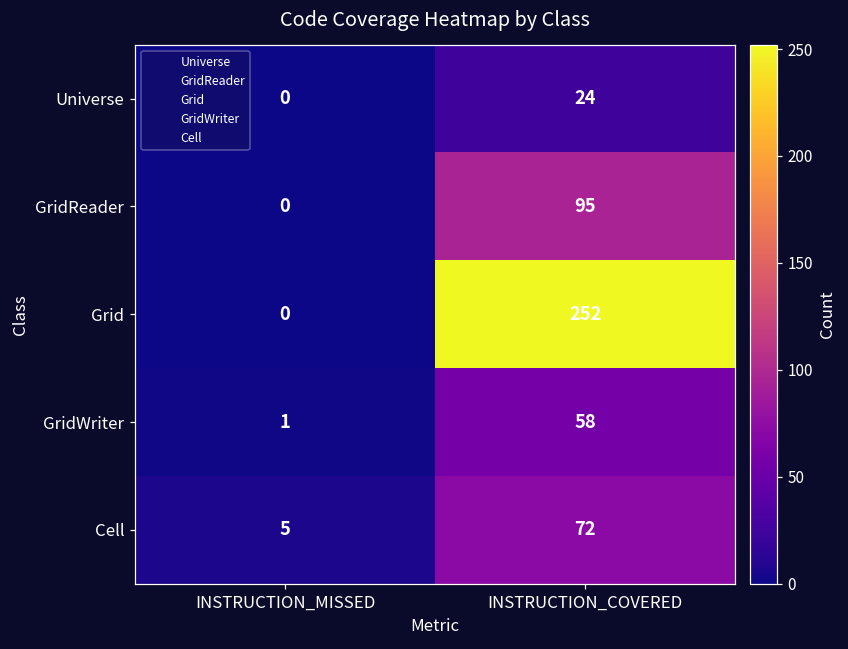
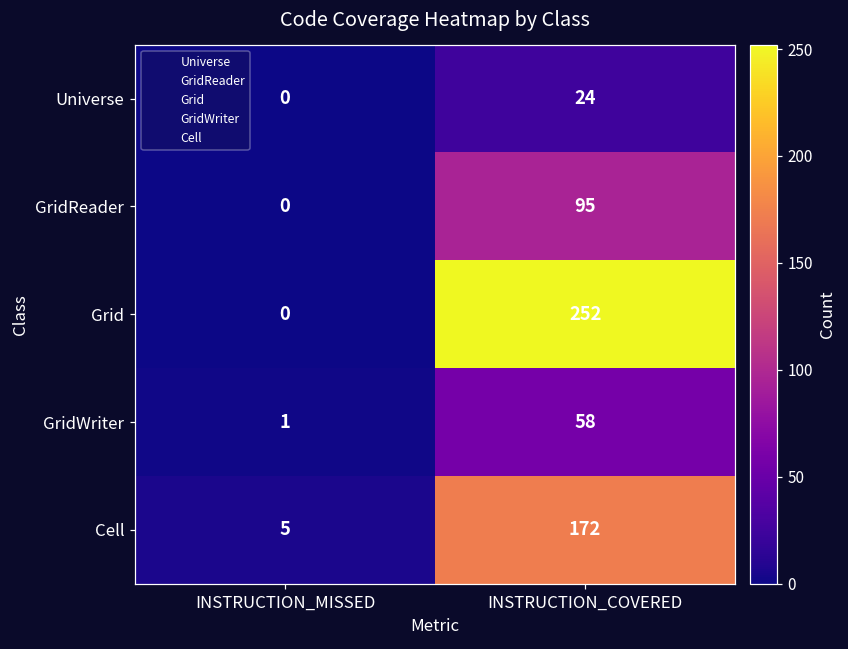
Cell, INSTRUCTION_COVERED: 72 -> 172
